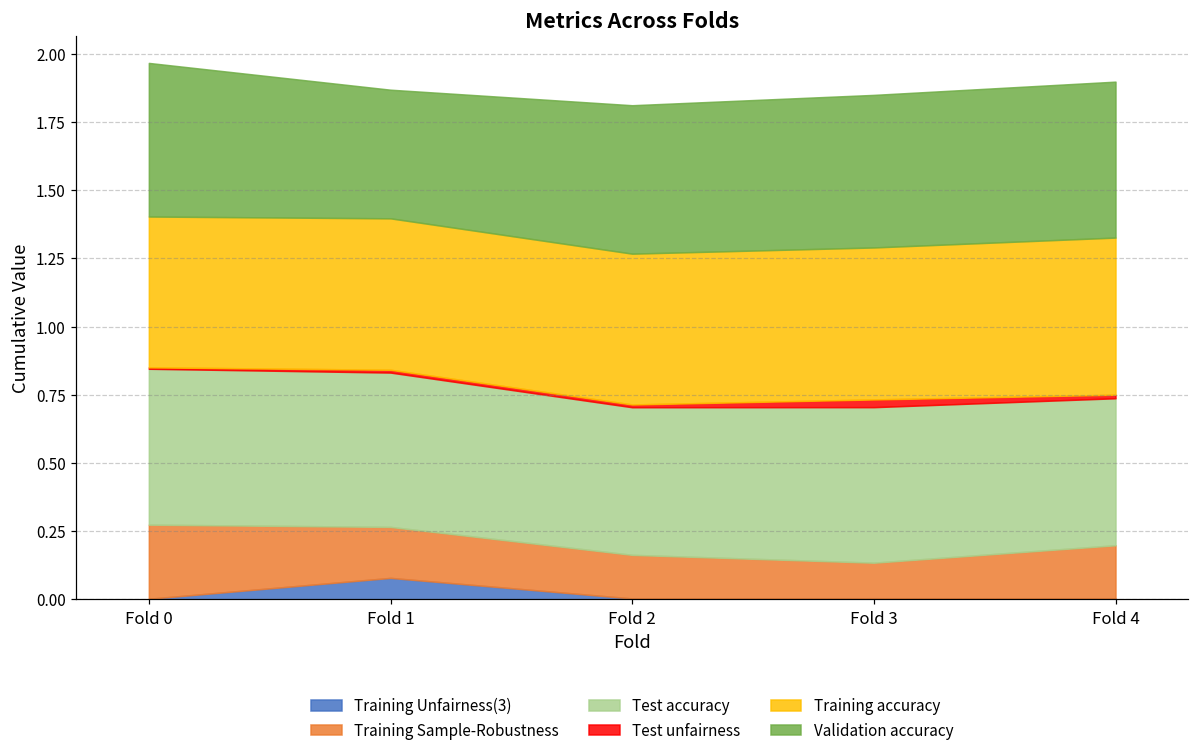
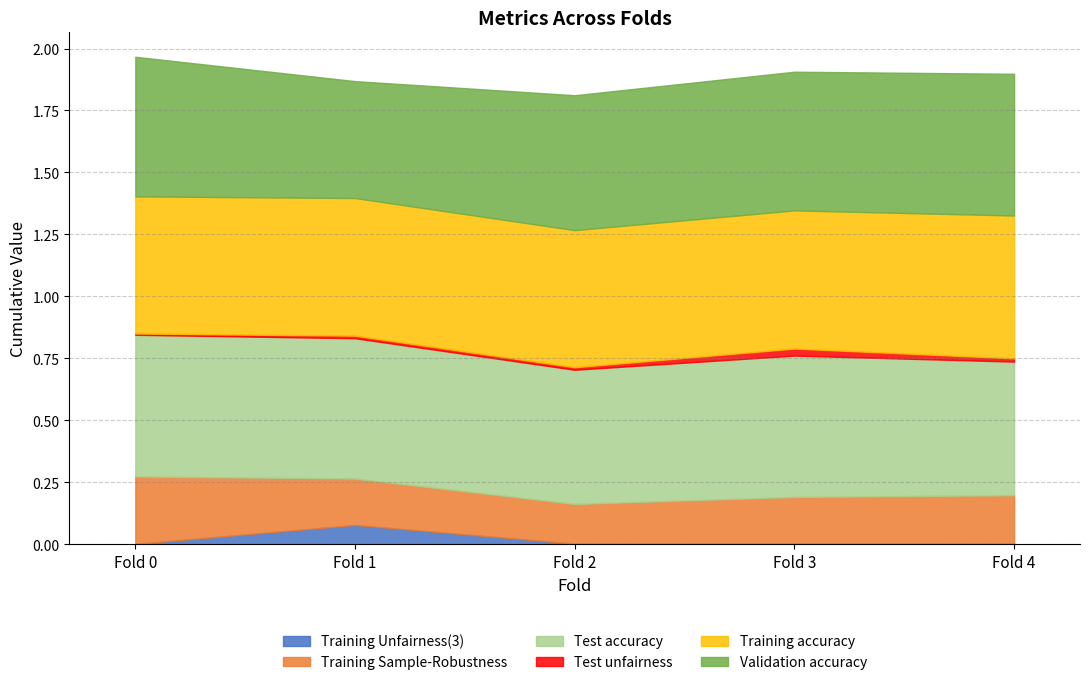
Training Sample-Robustness, Fold 3: 0.13 -> 0.19
